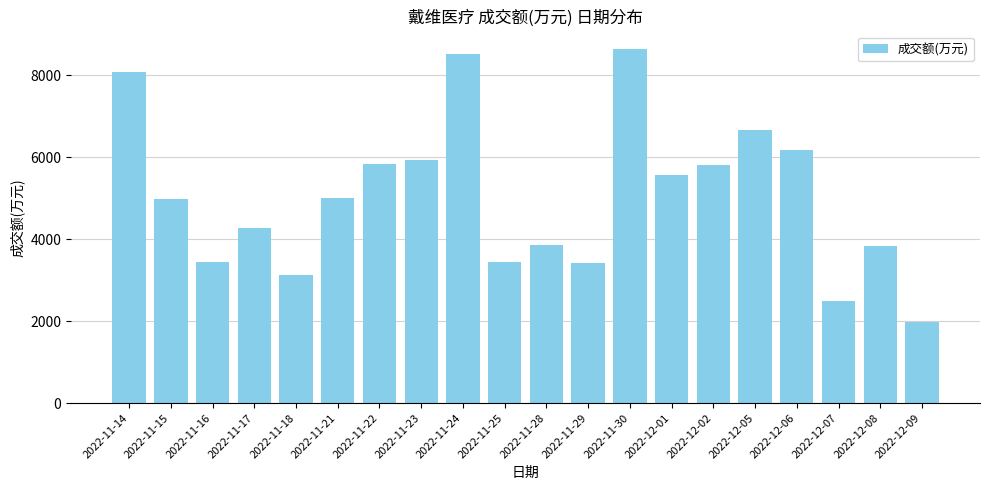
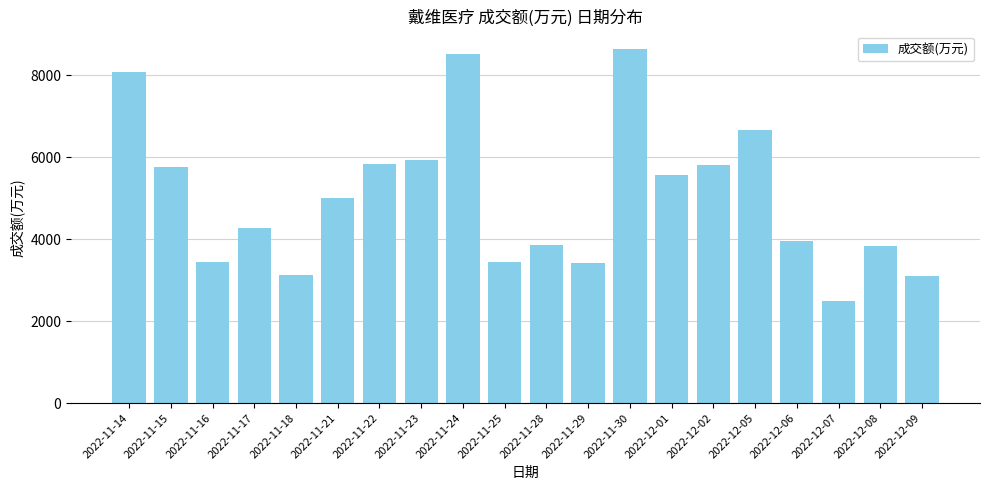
2022-11-15: 5000 -> 5800
2022-12-06: 6200 -> 4000
2022-12-09: 2000 -> 3100
